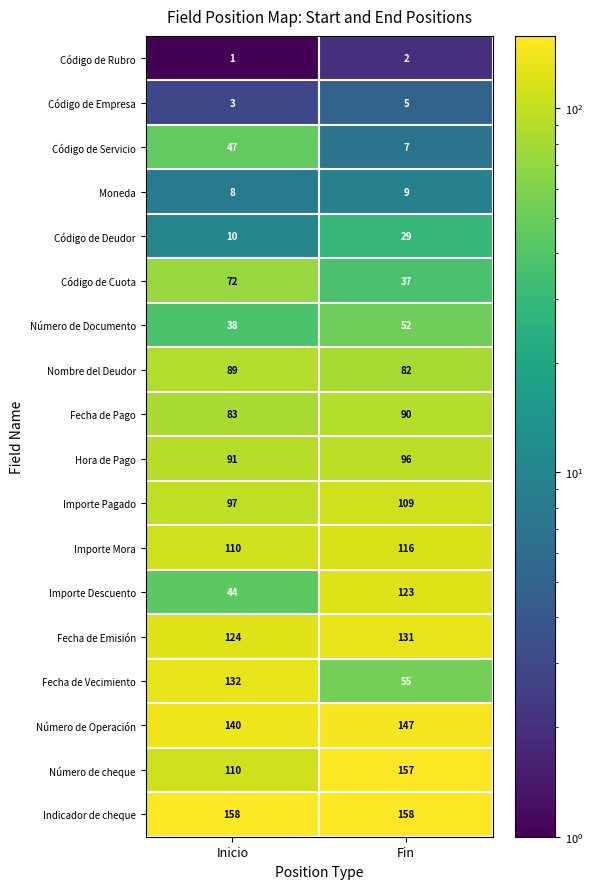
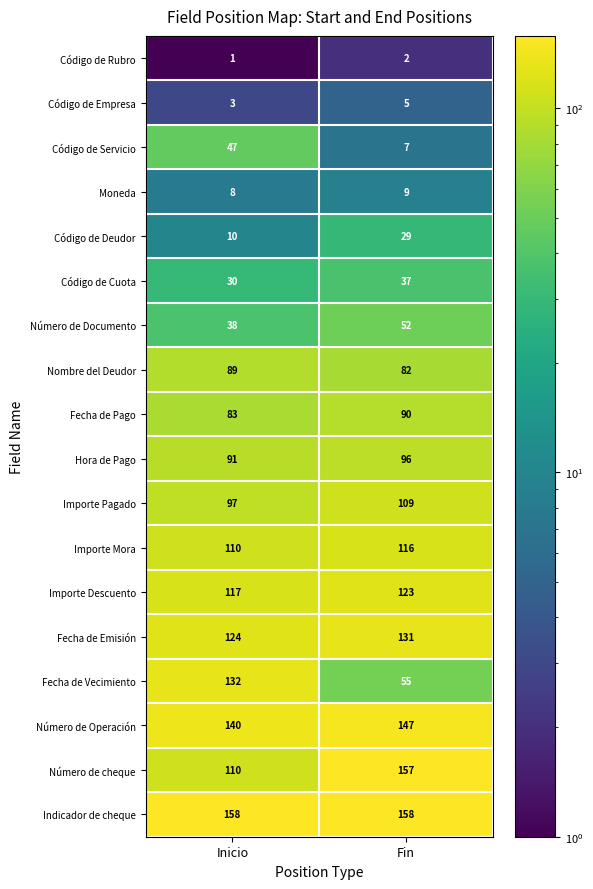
Código de Cuota, Inicio: 72 -> 30
Importe Descuento, Inicio: 44 -> 117
